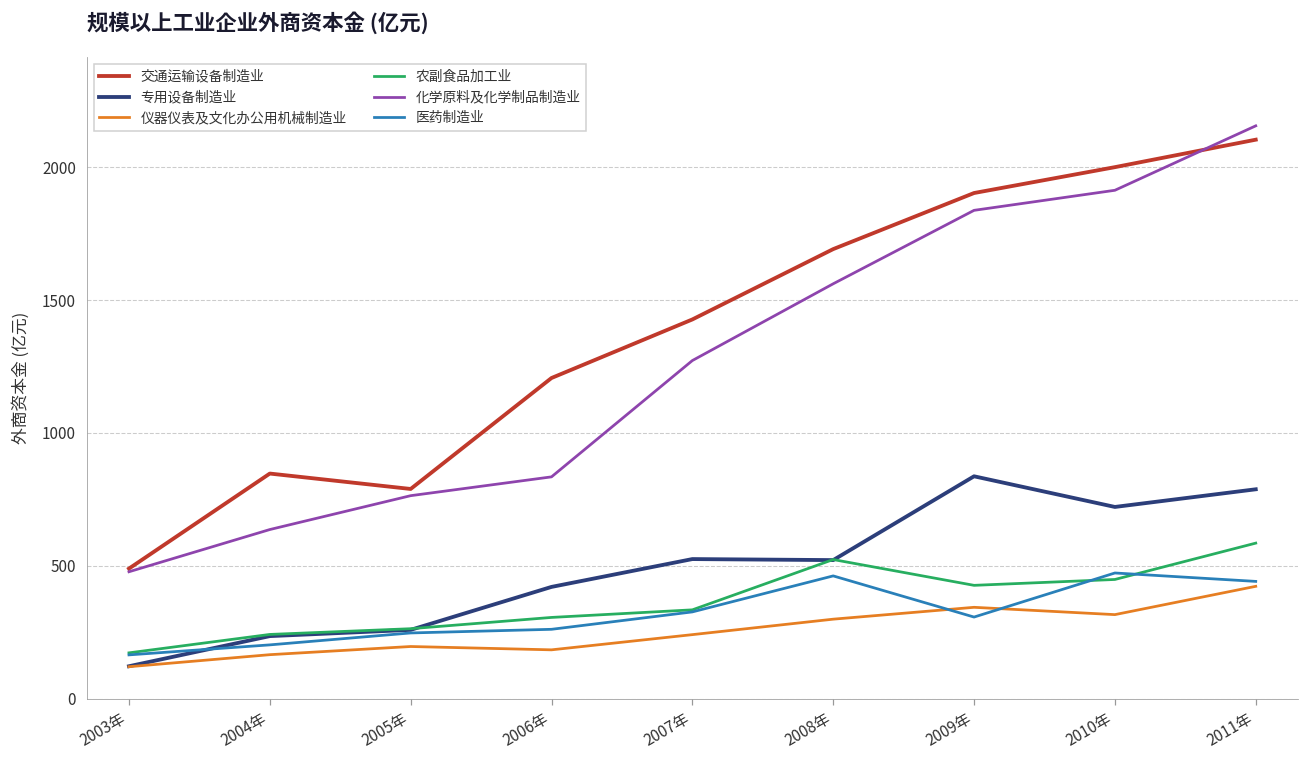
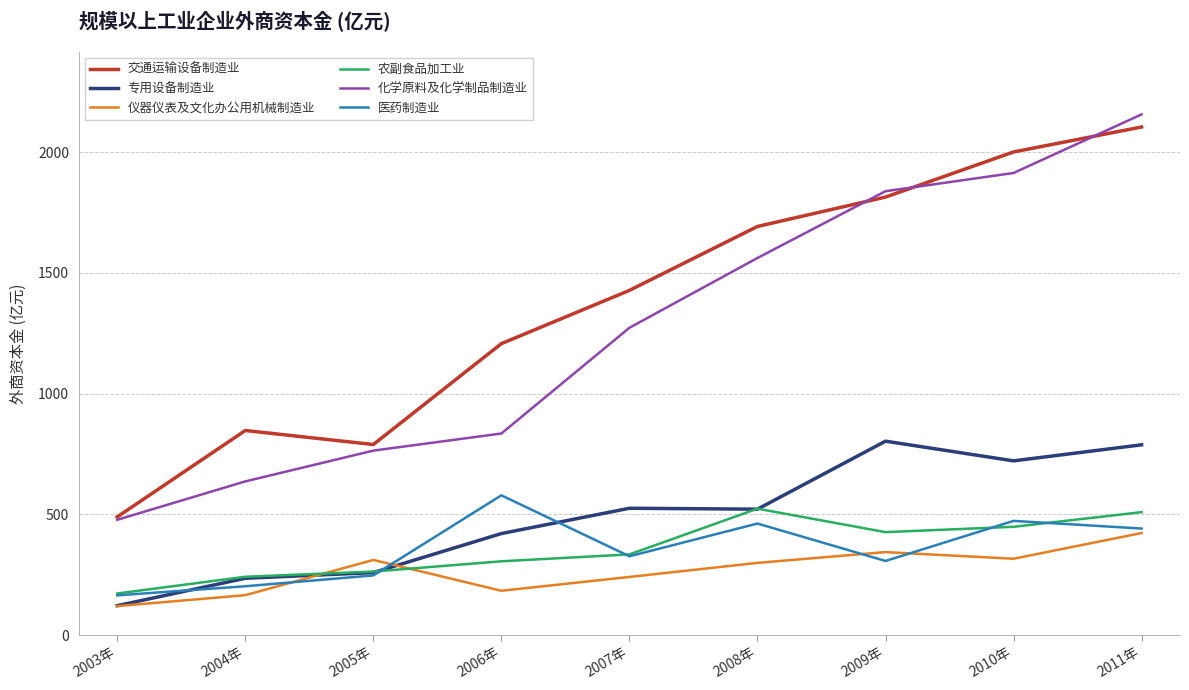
仪器仪表及文化办公用机械制造业, 2005年: 200 -> 310
医药制造业, 2006年: 260 -> 580
交通运输设备制造业, 2009年: 1900 -> 1810
专用设备制造业, 2009年: 840 -> 800
农副食品加工业, 2011年: 590 -> 510
